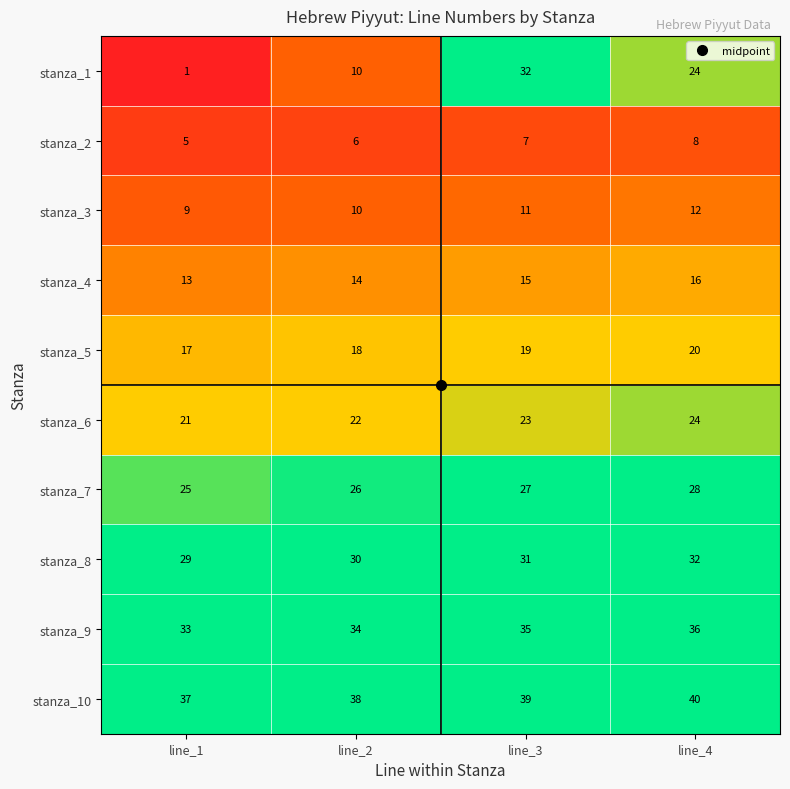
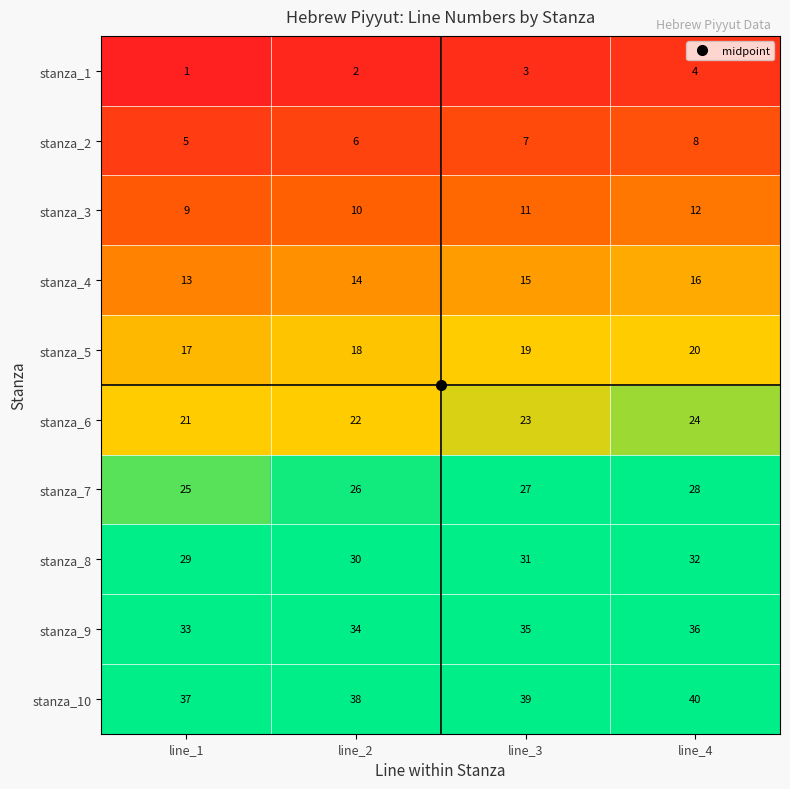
stanza_1, line_2: 10 -> 2
stanza_1, line_3: 32 -> 3
stanza_1, line_4: 24 -> 4
